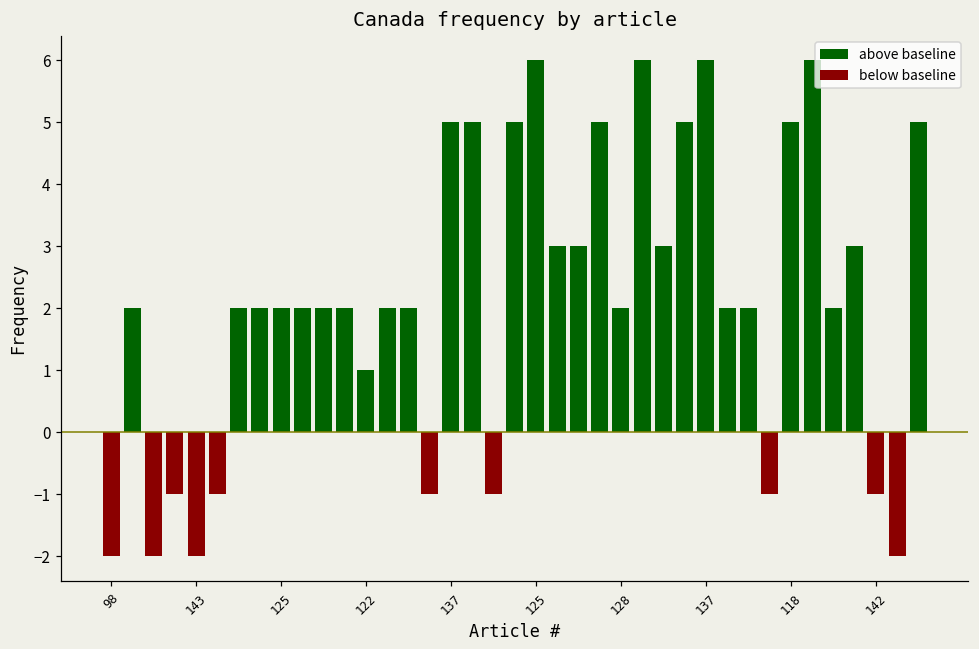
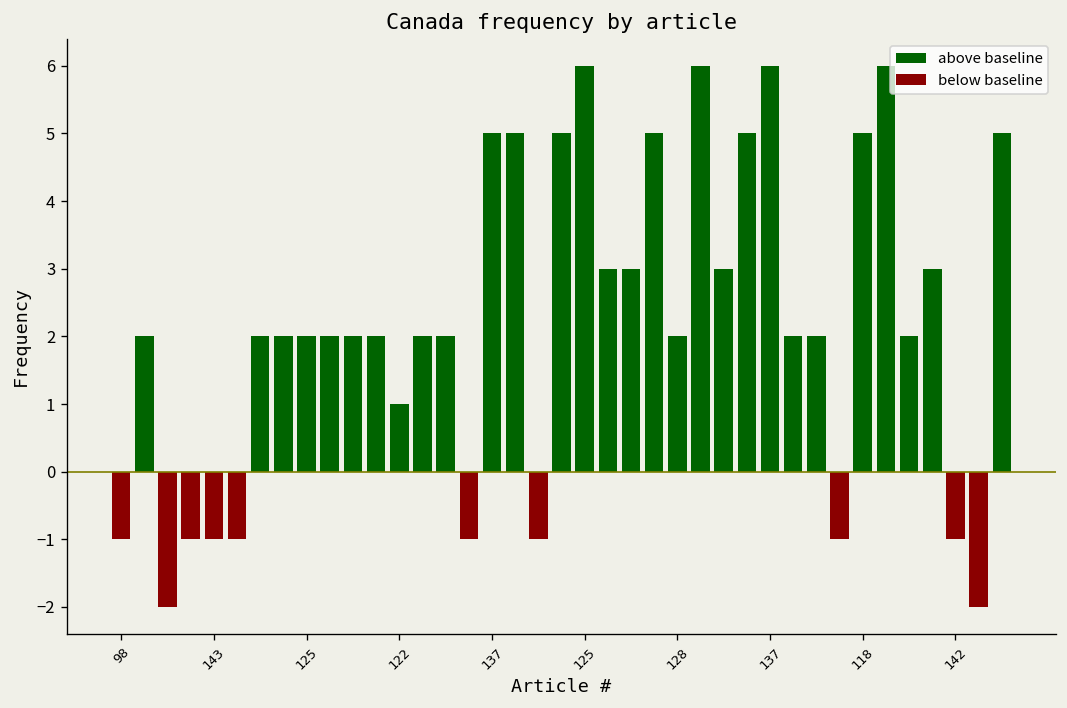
below baseline, 98: -2.0 -> -1.0
below baseline, 143: -2.0 -> -1.0
